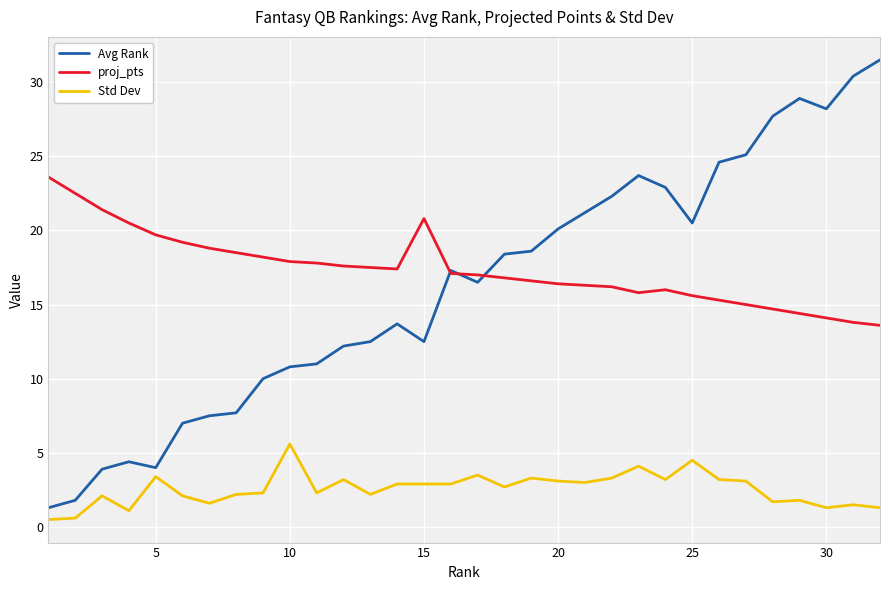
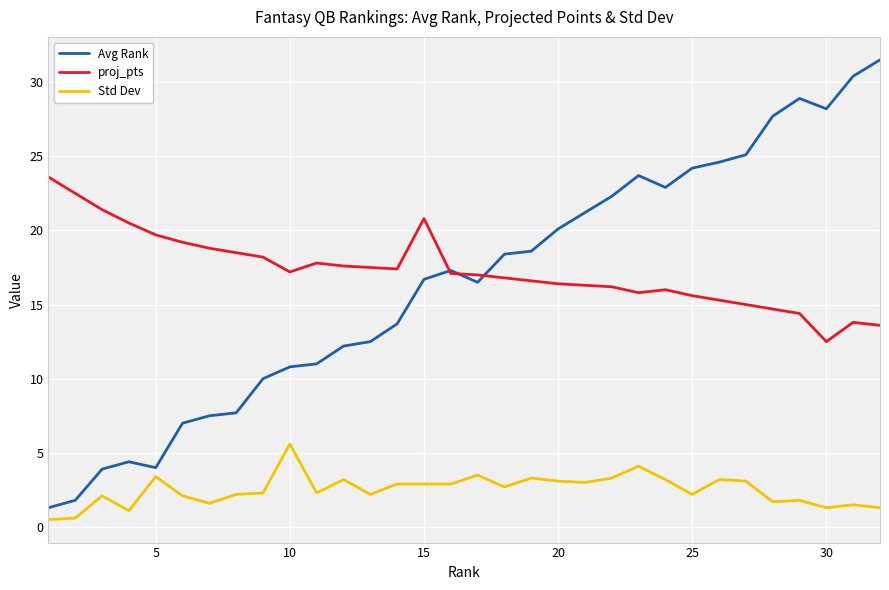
proj_pts, 10: 17.9 -> 17.2
Avg Rank, 15: 12.5 -> 16.7
Avg Rank, 25: 20.5 -> 24.2
Std Dev, 25: 4.5 -> 2.2
proj_pts, 30: 14.1 -> 12.5
